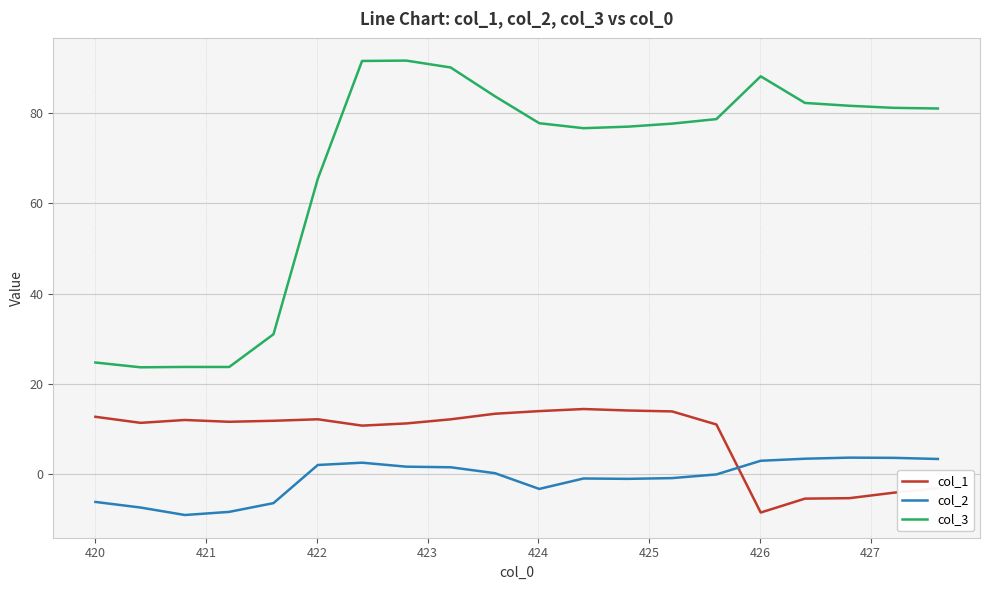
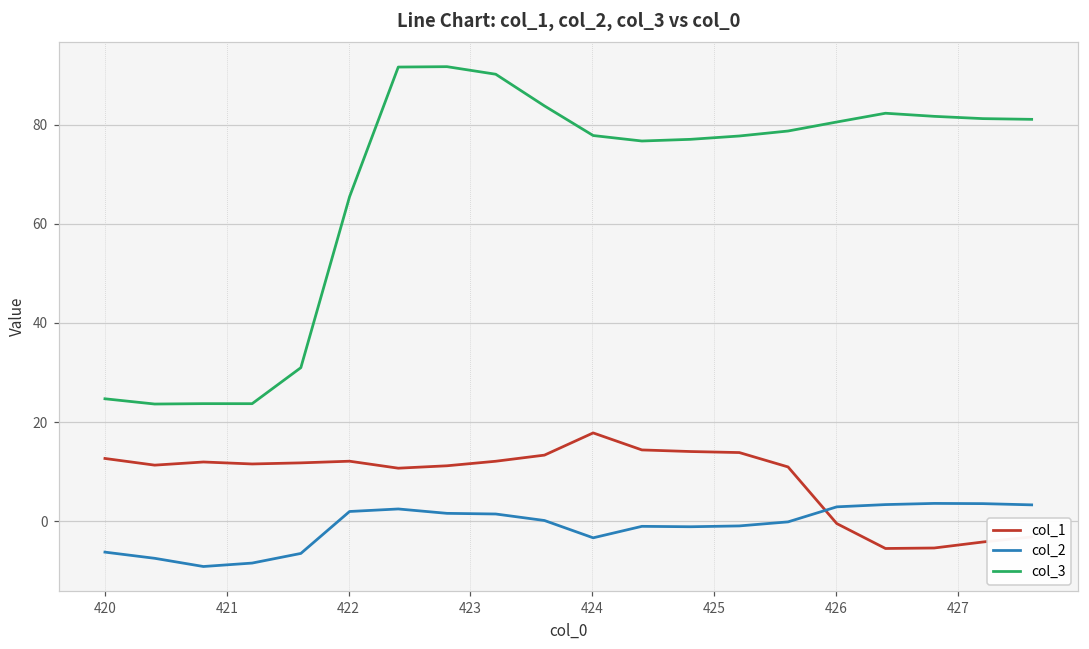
col_1, 424: 14 -> 18
col_1, 426: -9 -> 0
col_3, 426: 88 -> 81
